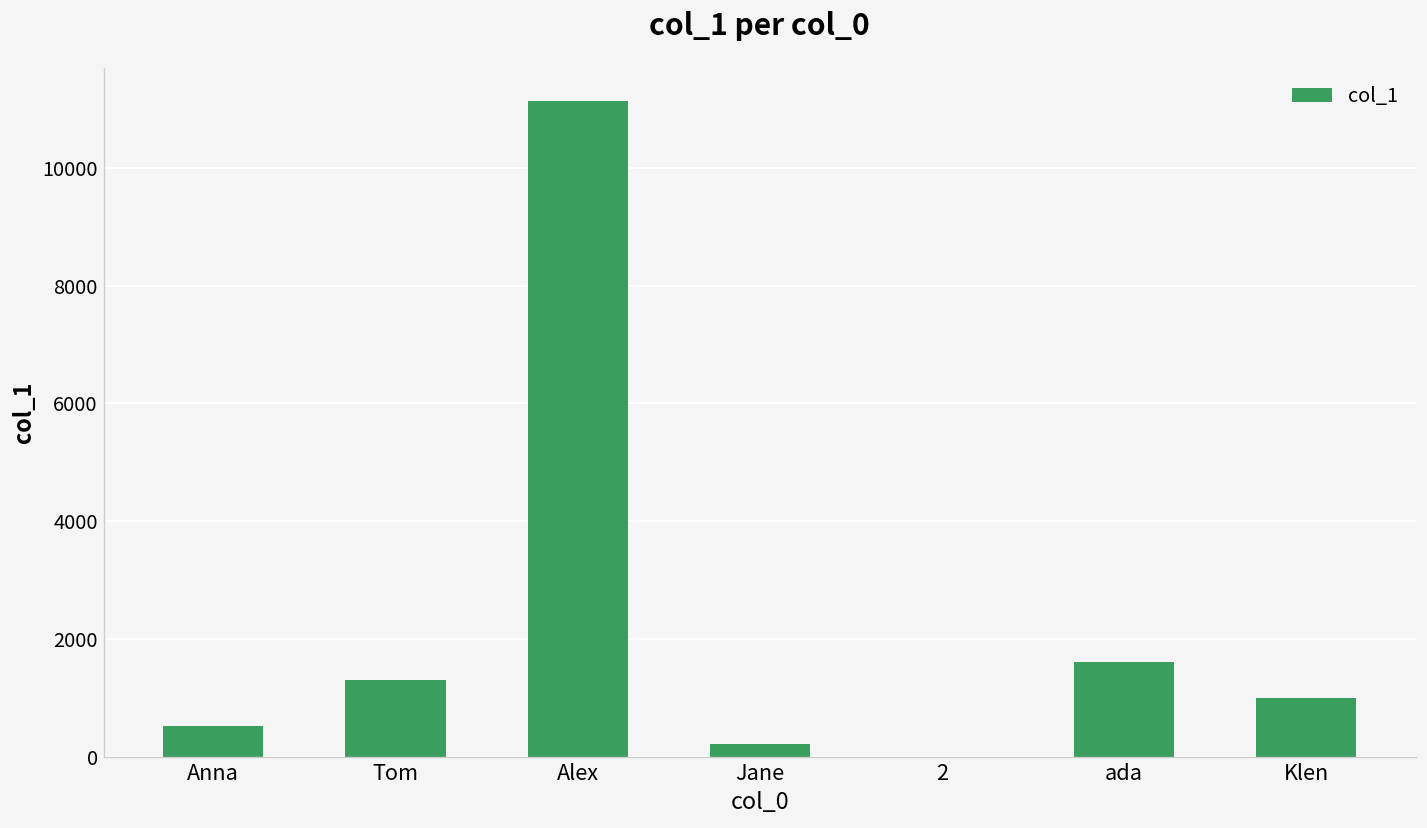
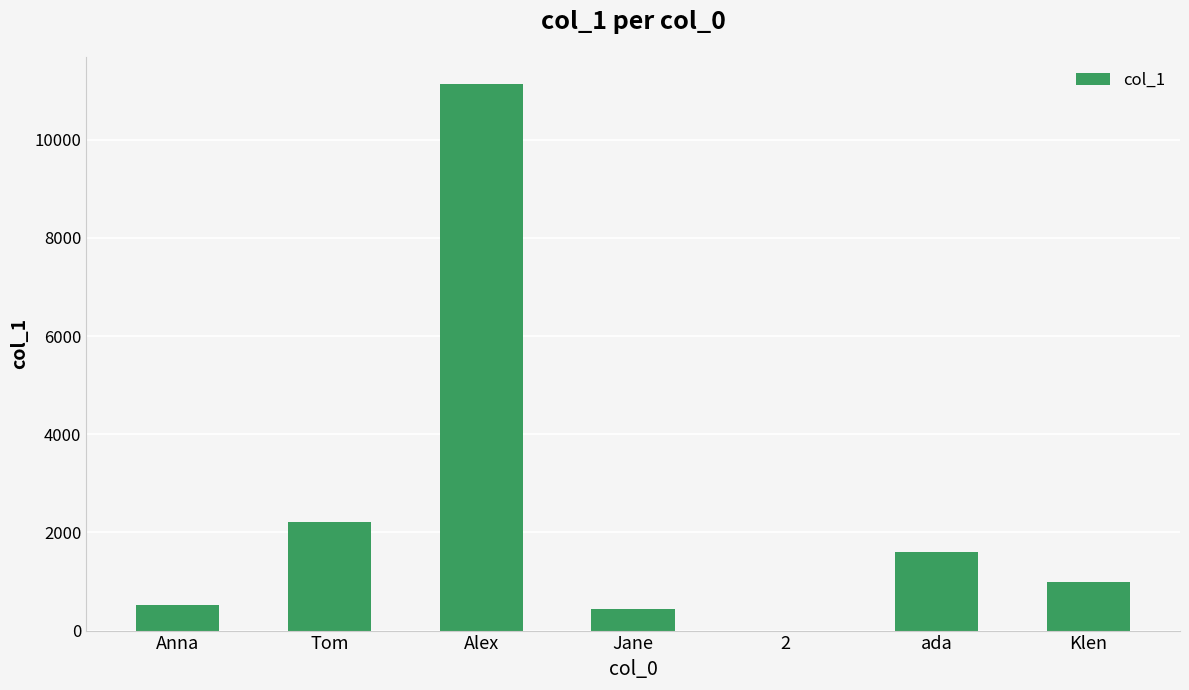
Tom: 1300 -> 2200
Jane: 200 -> 400
